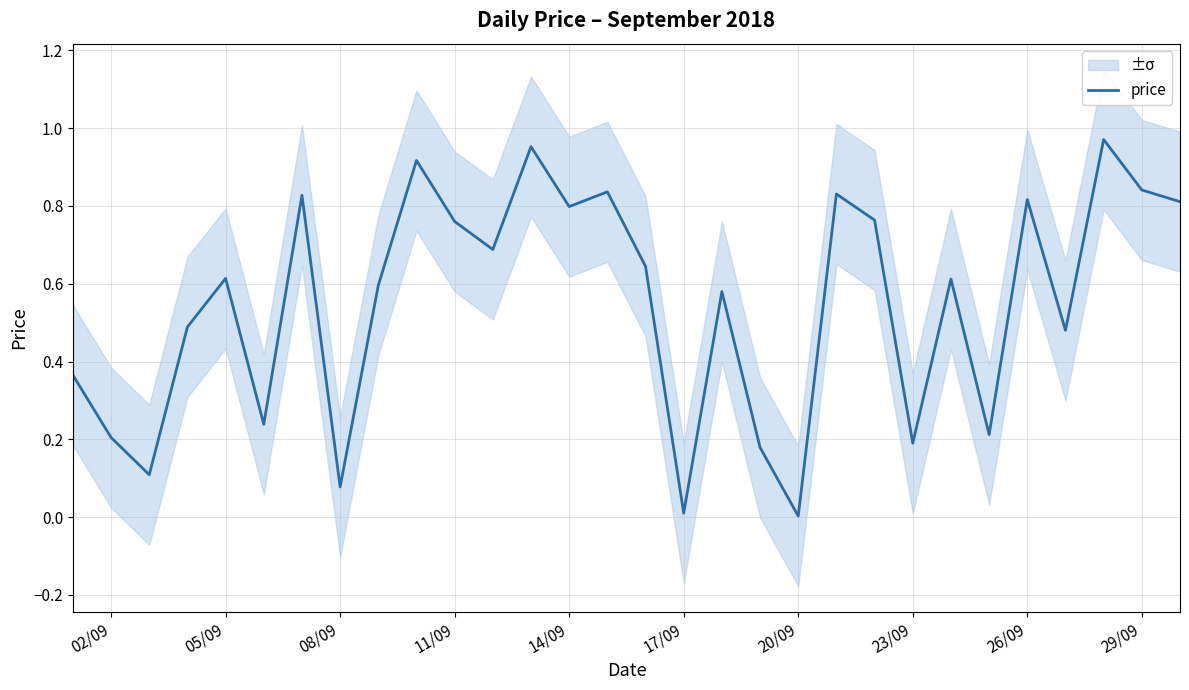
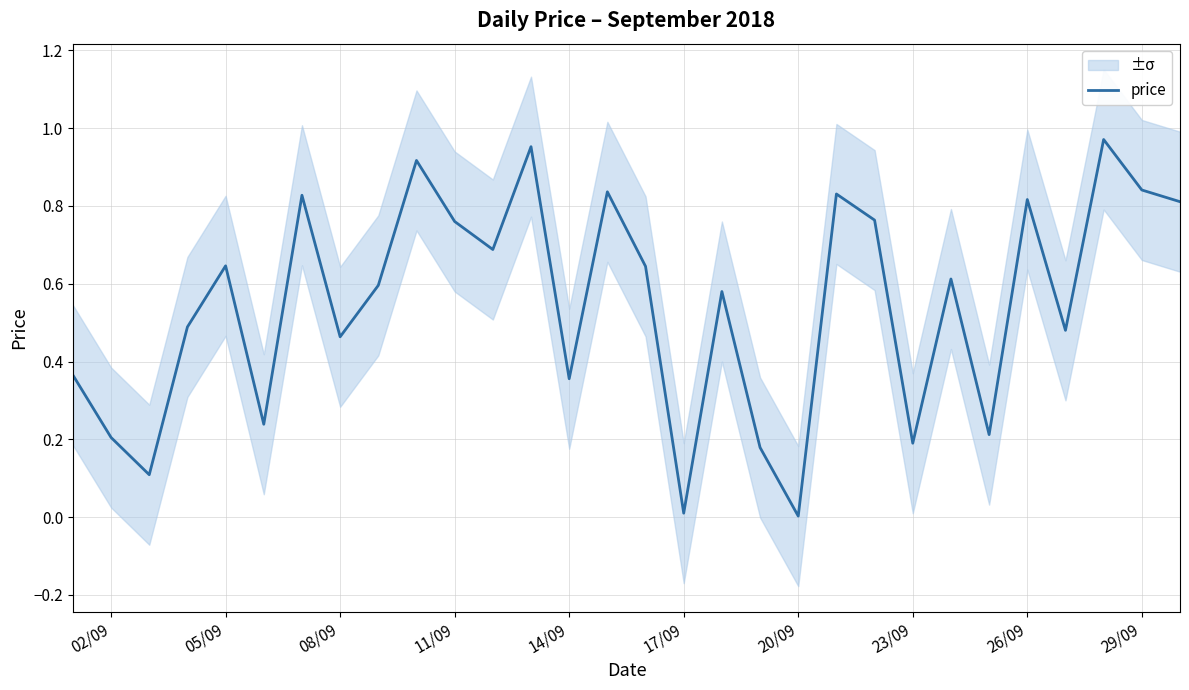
price, 05/09: 0.61 -> 0.65
price, 08/09: 0.08 -> 0.46
price, 14/09: 0.80 -> 0.36
